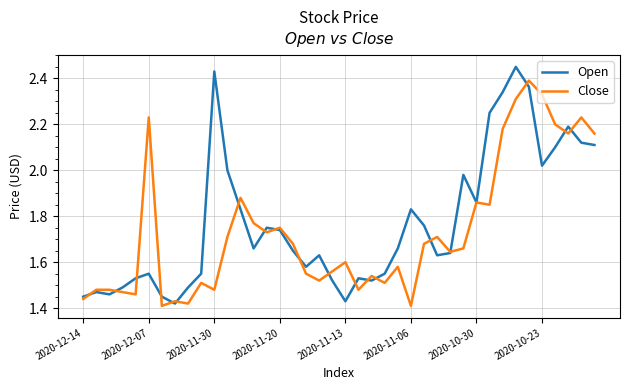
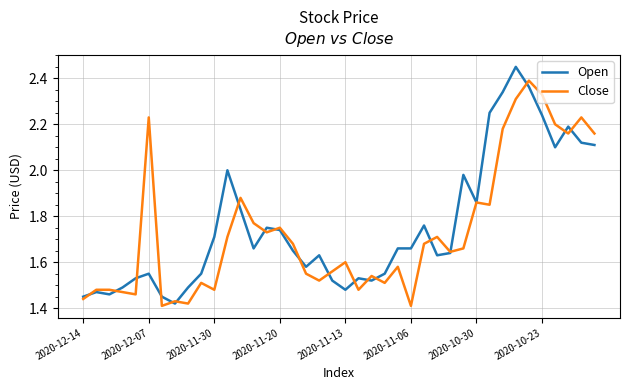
Open, 2020-11-30: 2.43 -> 1.71
Open, 2020-11-13: 1.43 -> 1.48
Open, 2020-11-06: 1.83 -> 1.66
Open, 2020-10-23: 2.02 -> 2.24
